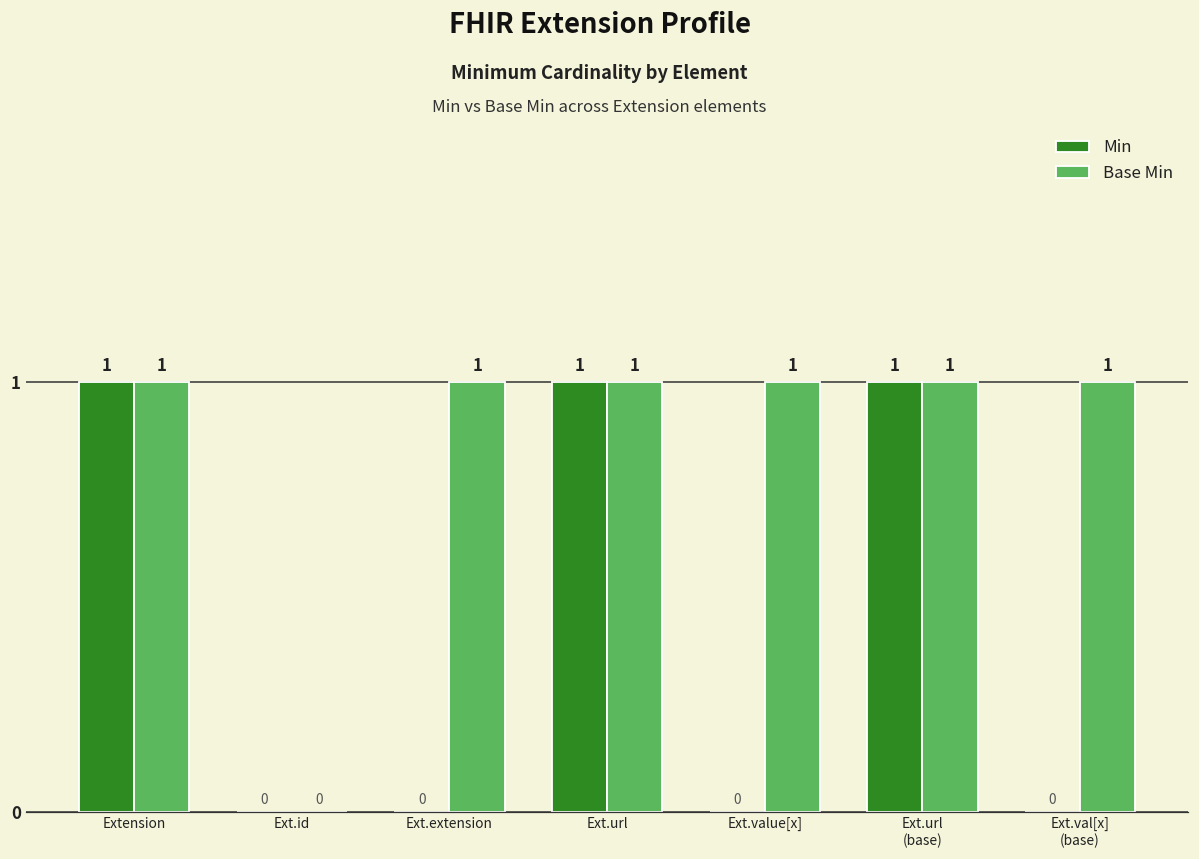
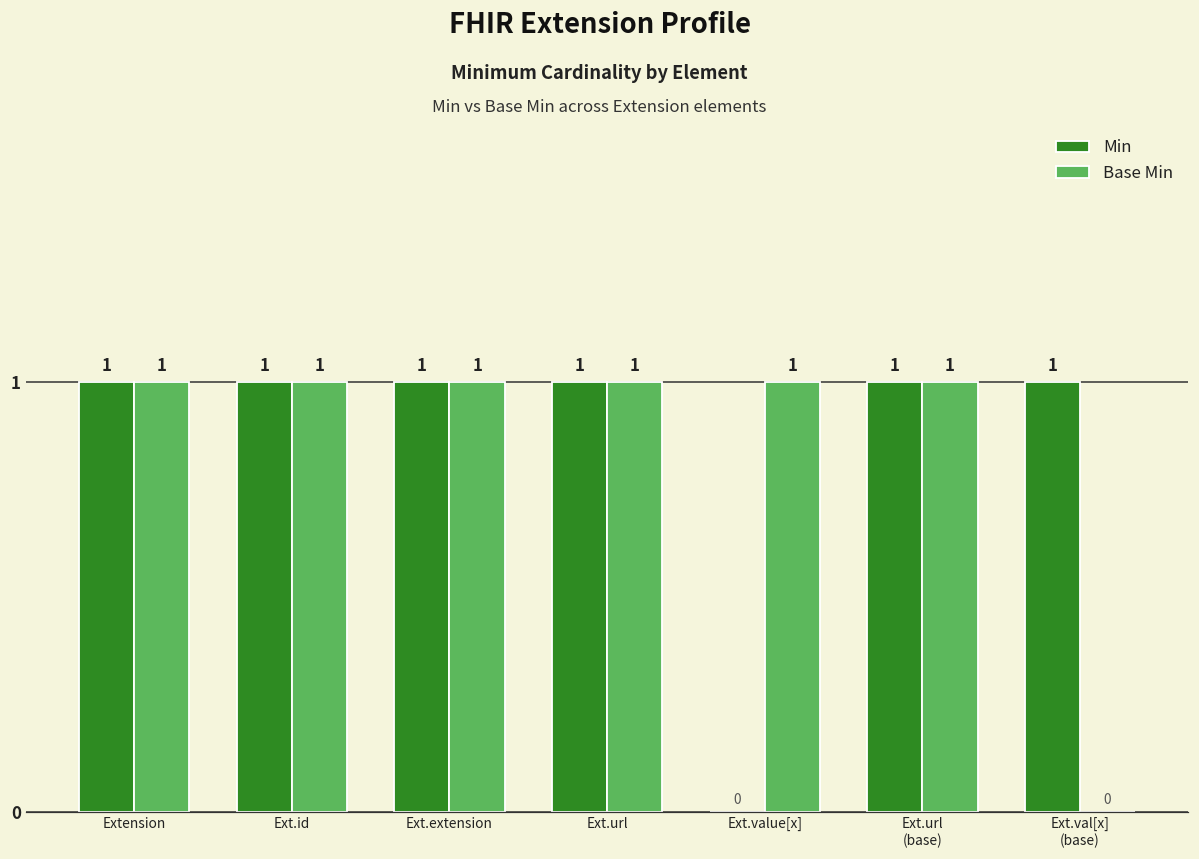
Min, Ext.id: 0 -> 1
Base Min, Ext.id: 0 -> 1
Min, Ext.extension: 0 -> 1
Min, Ext.val[x] (base): 0 -> 1
Base Min, Ext.val[x] (base): 1 -> 0
